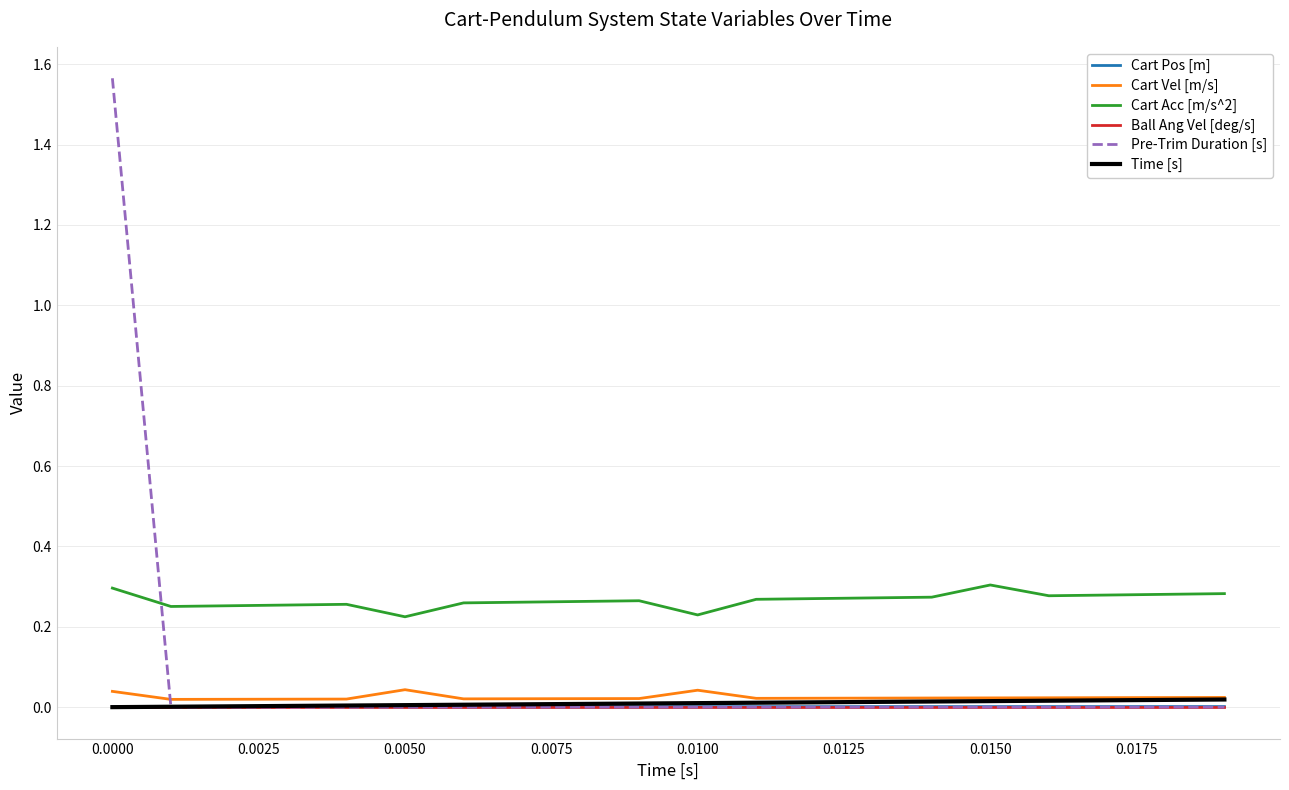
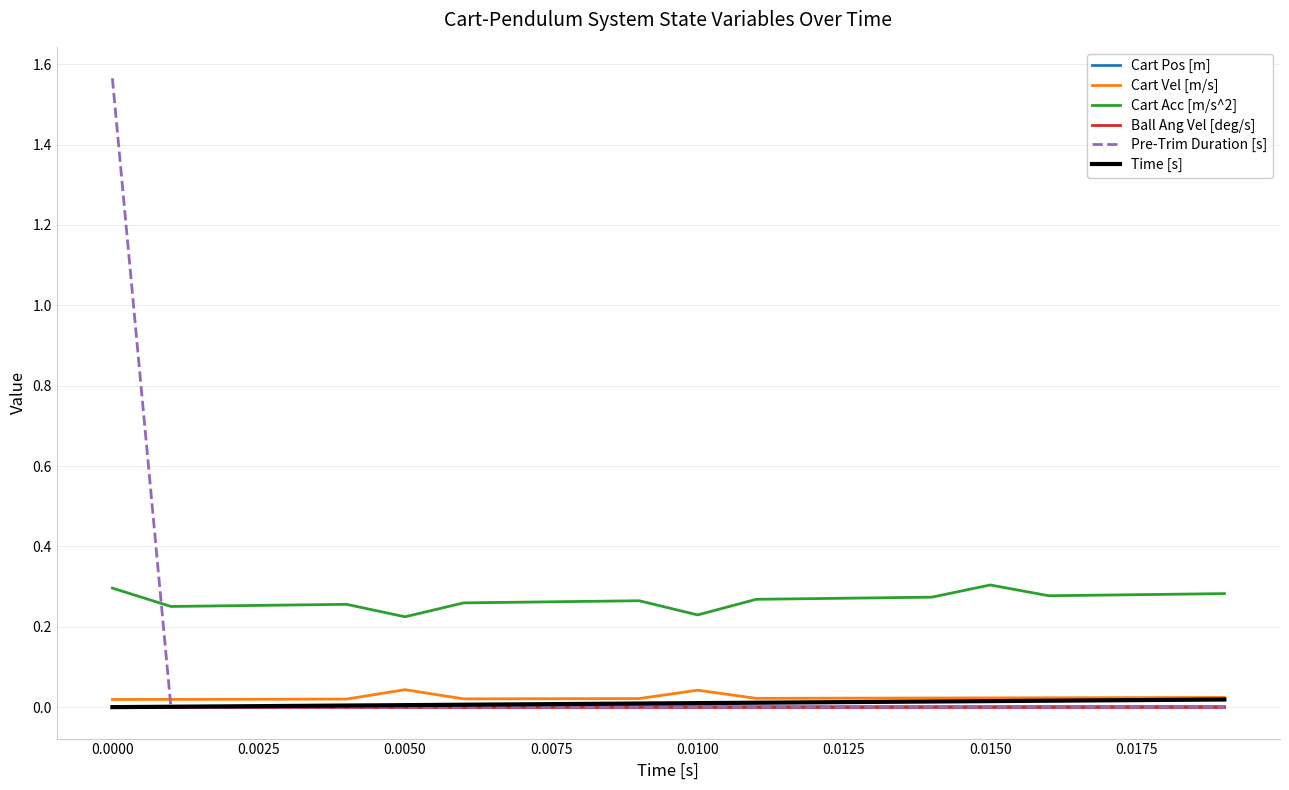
Cart Vel [m/s], 0.0000: 0.04 -> 0.02
